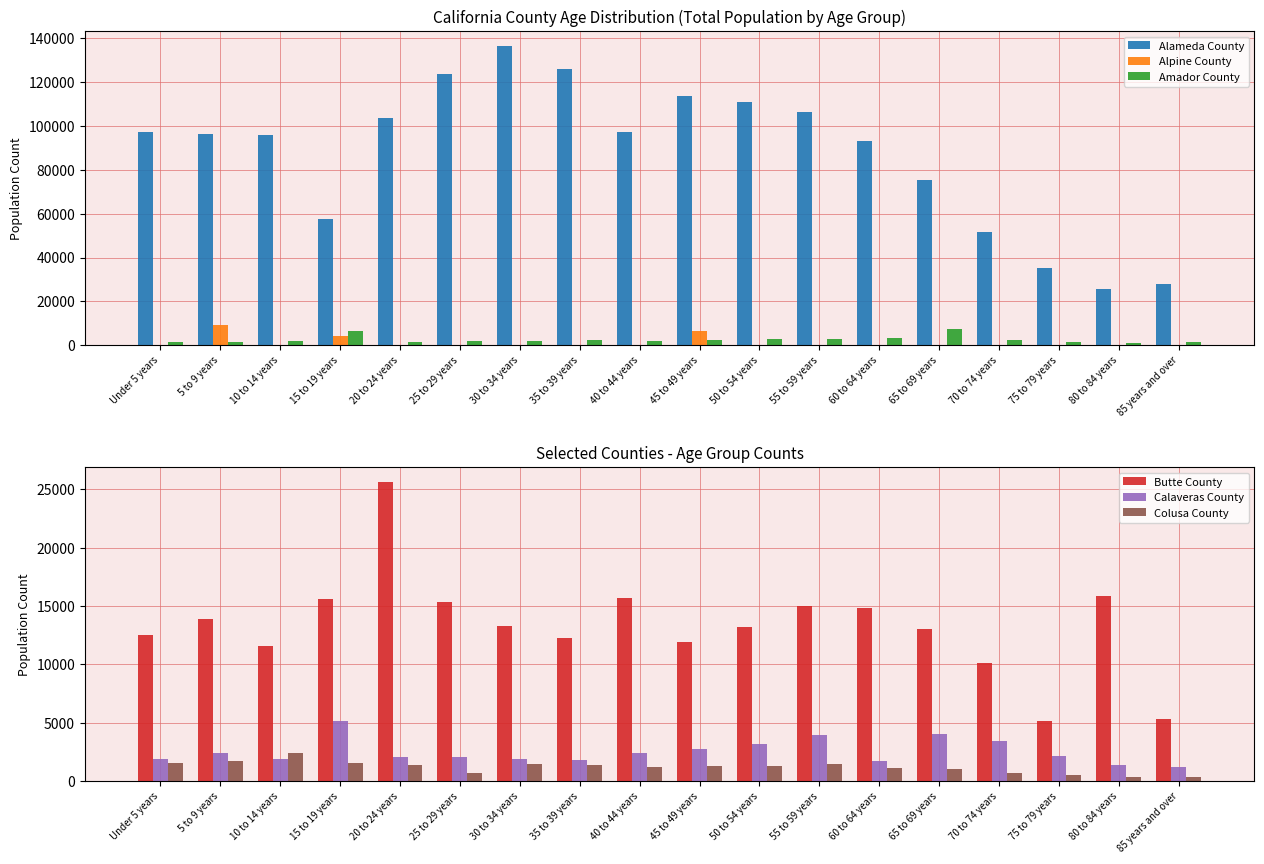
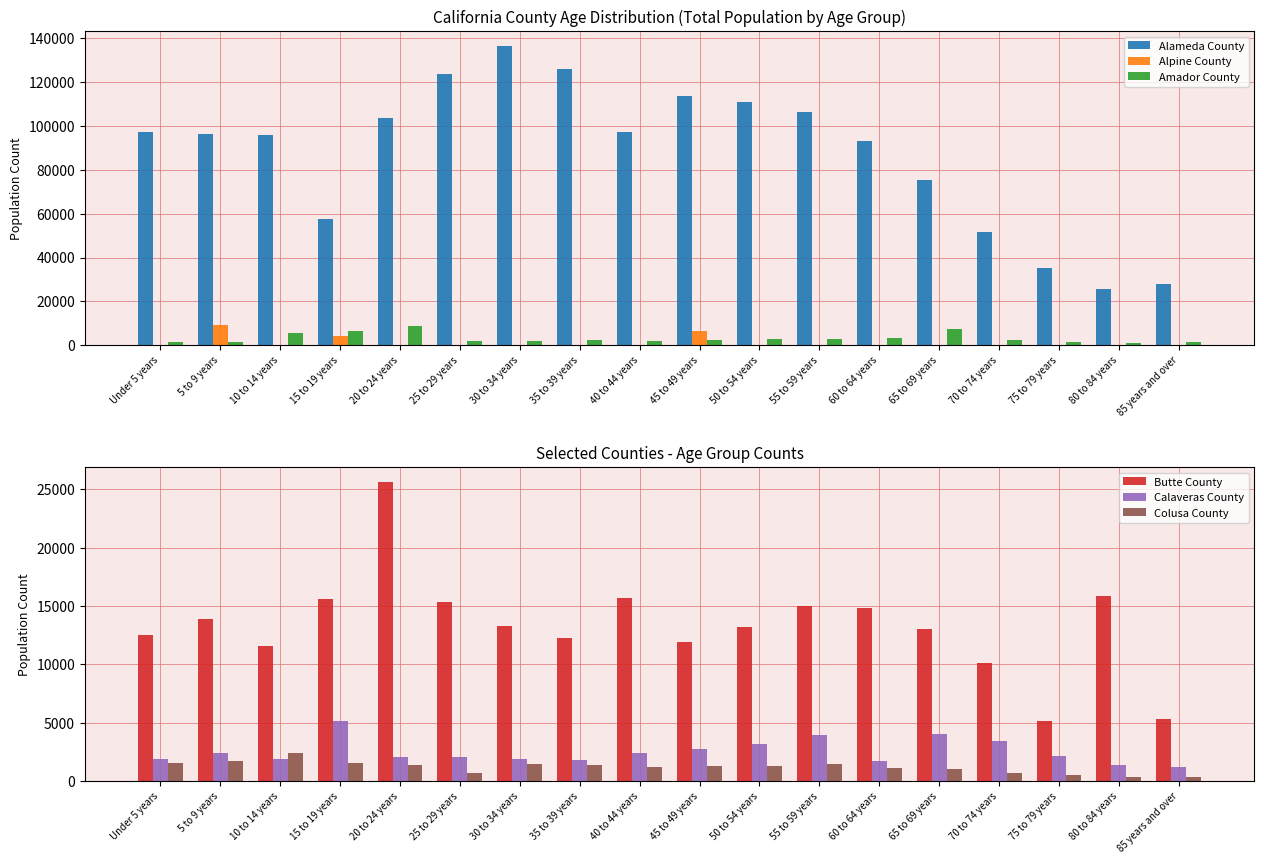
California County Age Distribution (Total Population by Age Group), Amador County, 10 to 14 years: 2000 -> 6000
California County Age Distribution (Total Population by Age Group), Amador County, 20 to 24 years: 2000 -> 9000
